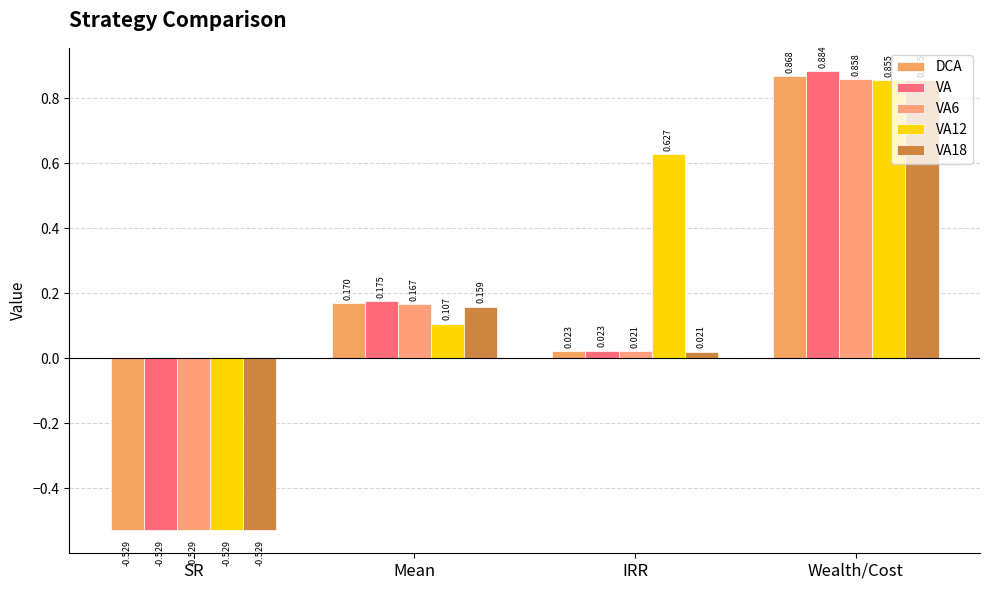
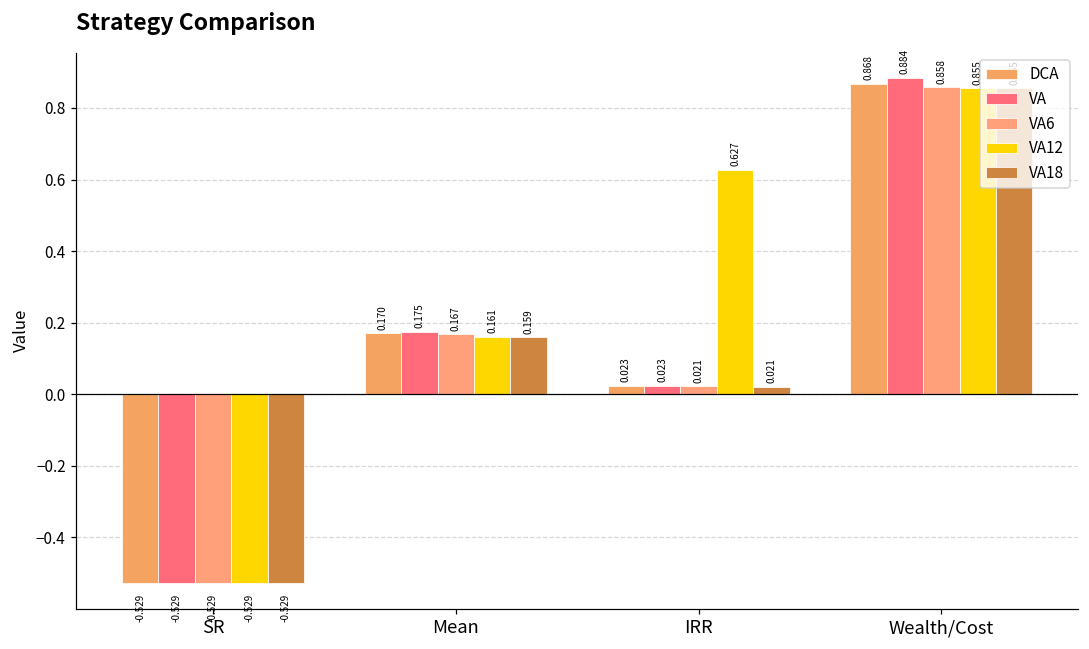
VA12, Mean: 0.107 -> 0.161
